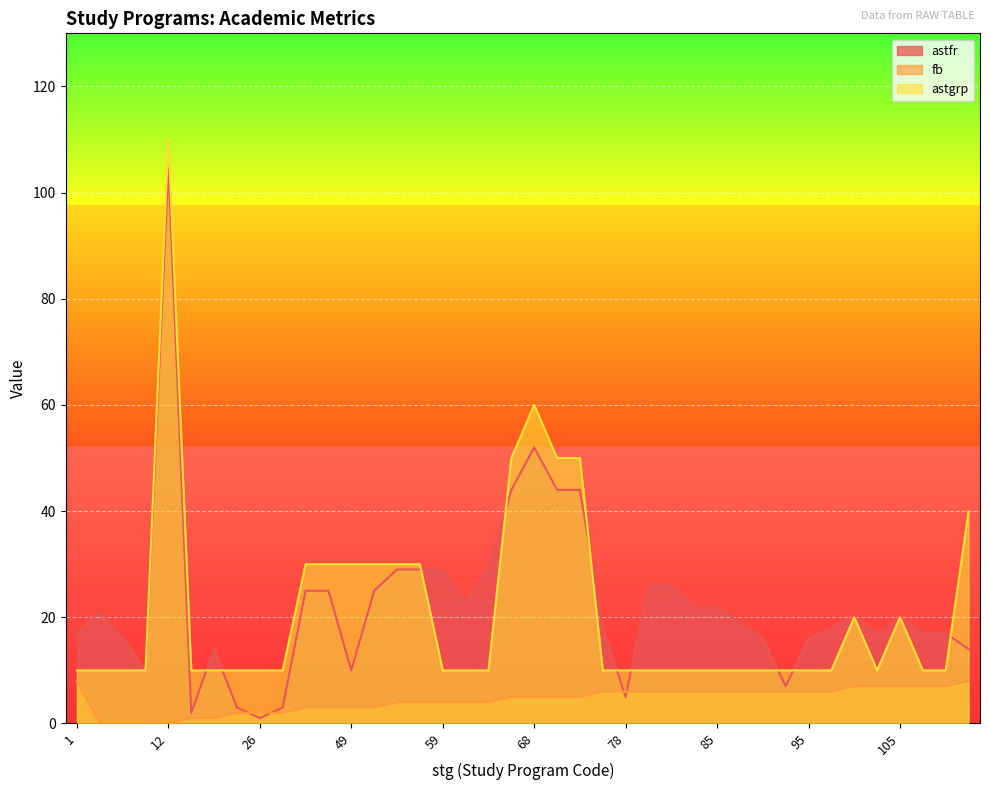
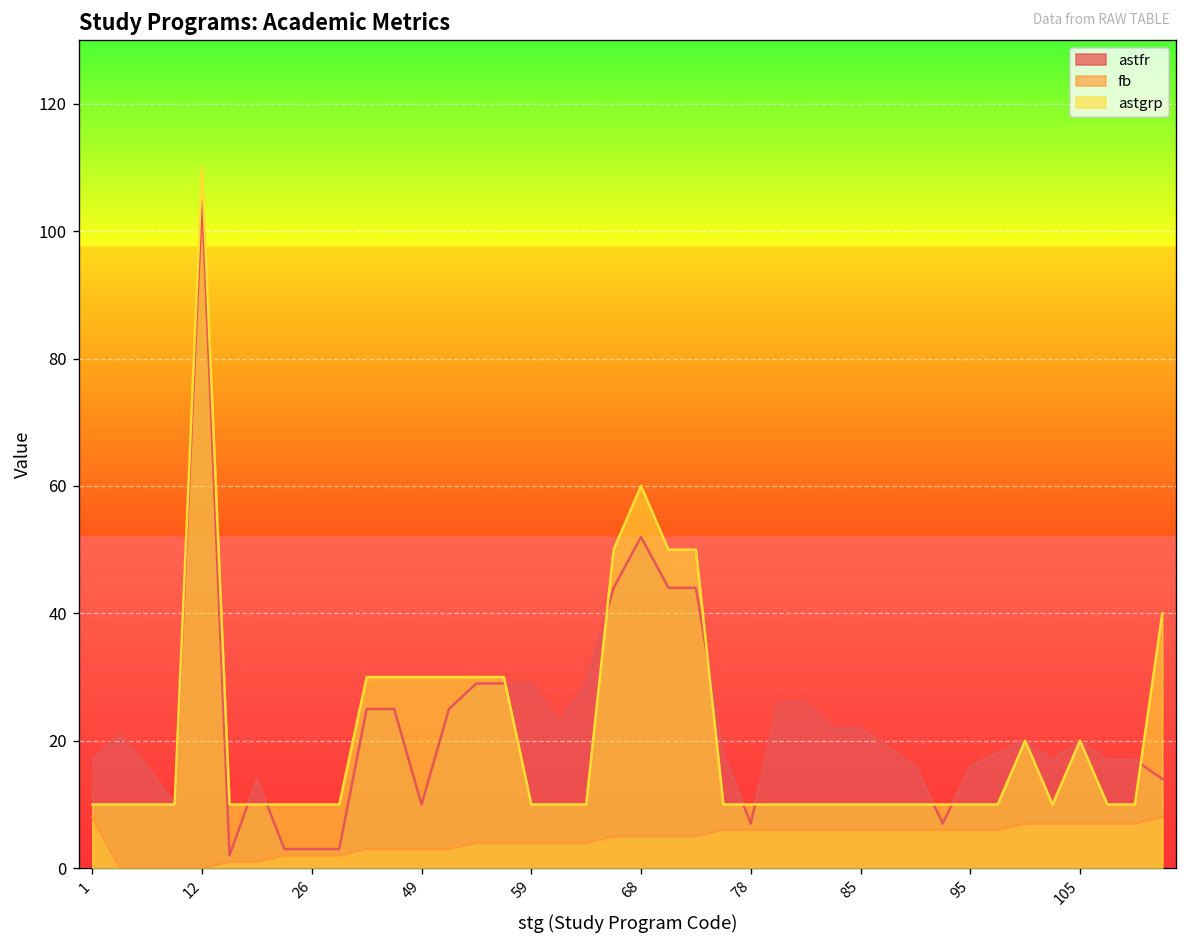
astfr, 26: 1 -> 3
astfr, 78: 5 -> 7
